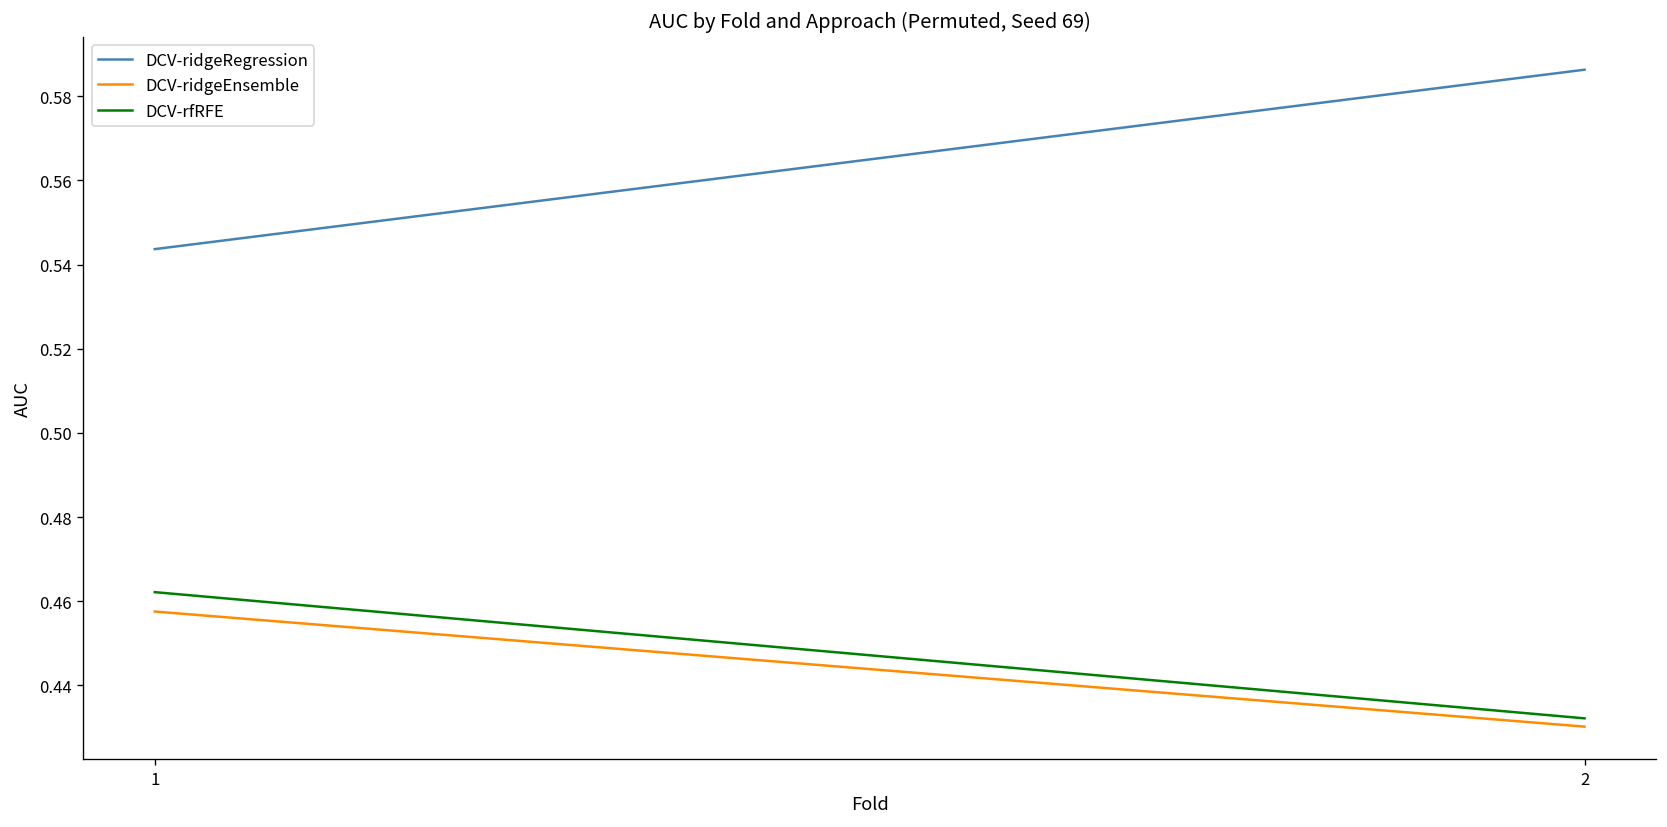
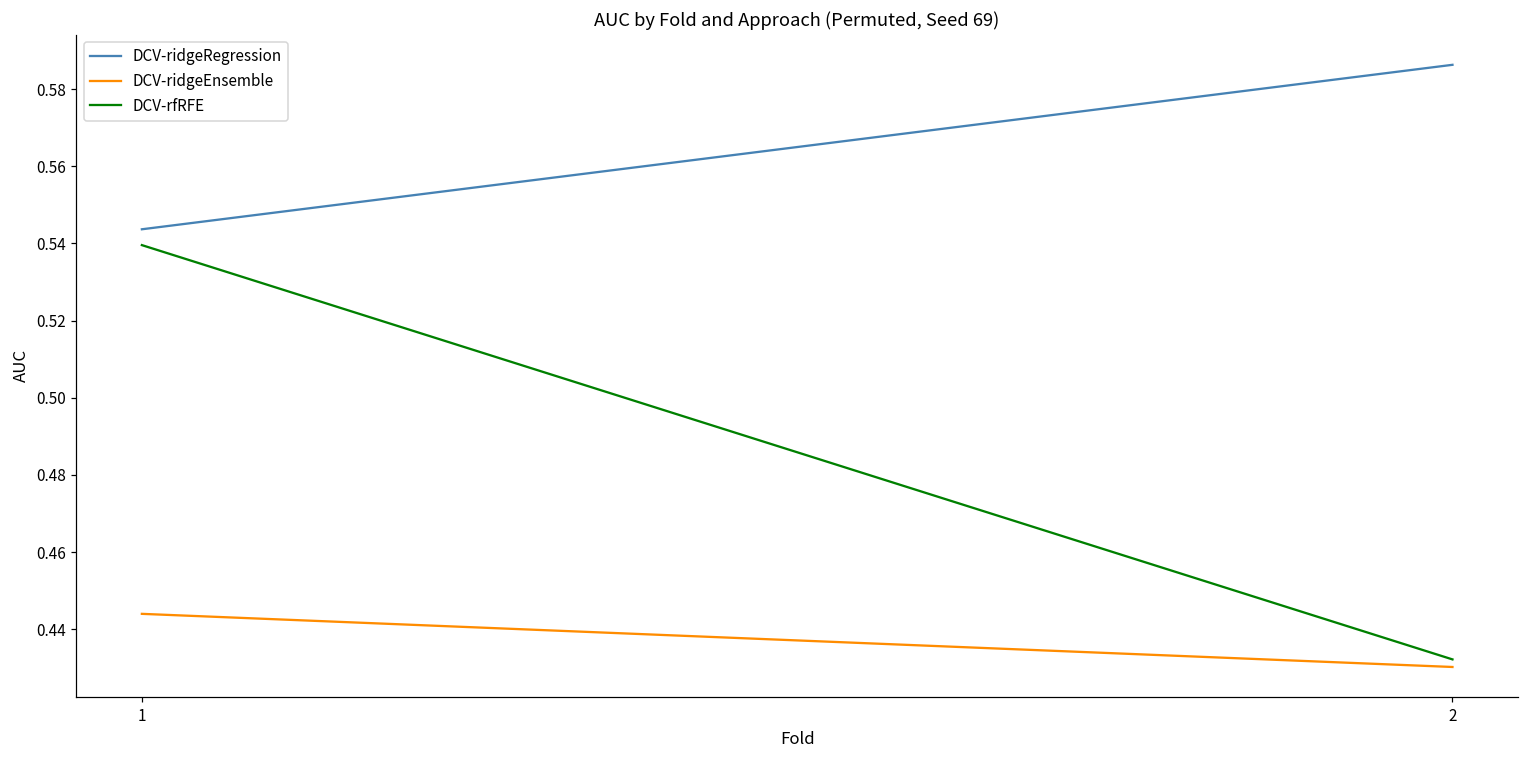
DCV-ridgeEnsemble, 1: 0.458 -> 0.444
DCV-rfRFE, 1: 0.462 -> 0.540
